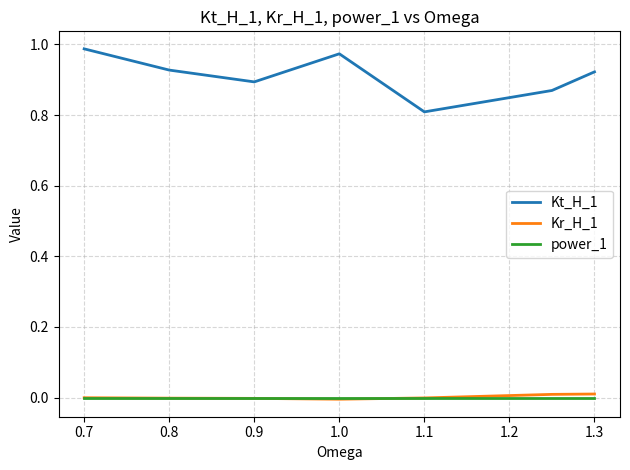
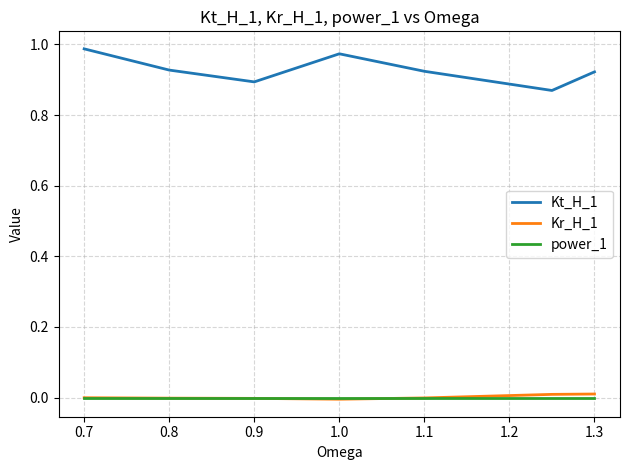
Kt_H_1, 1.1: 0.81 -> 0.92
